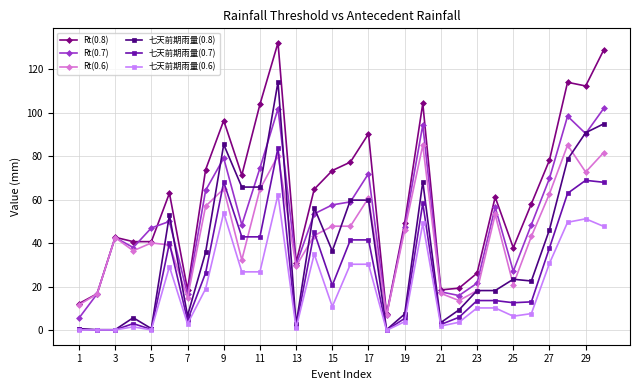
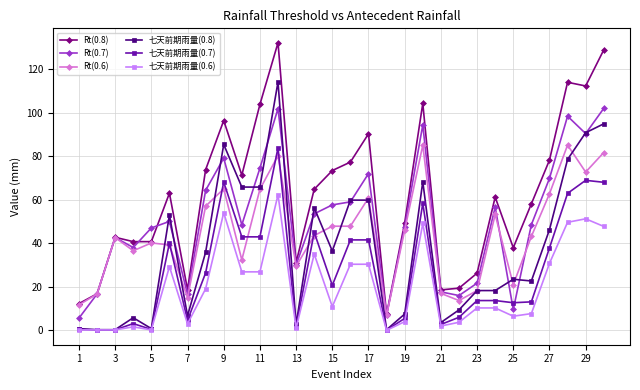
Rt(0.7), 25: 27 -> 10
